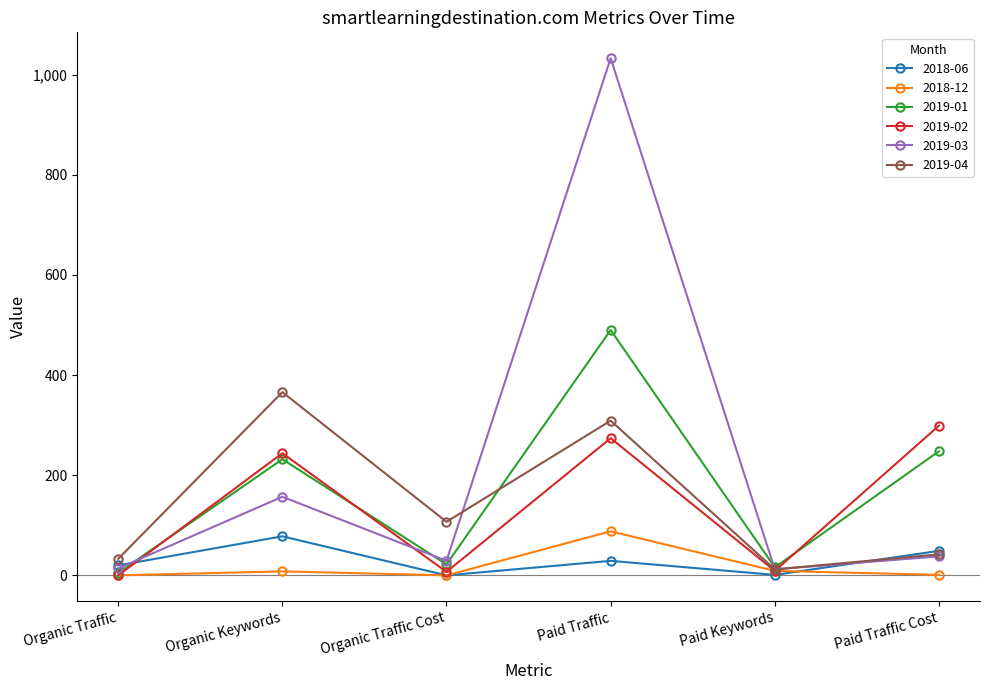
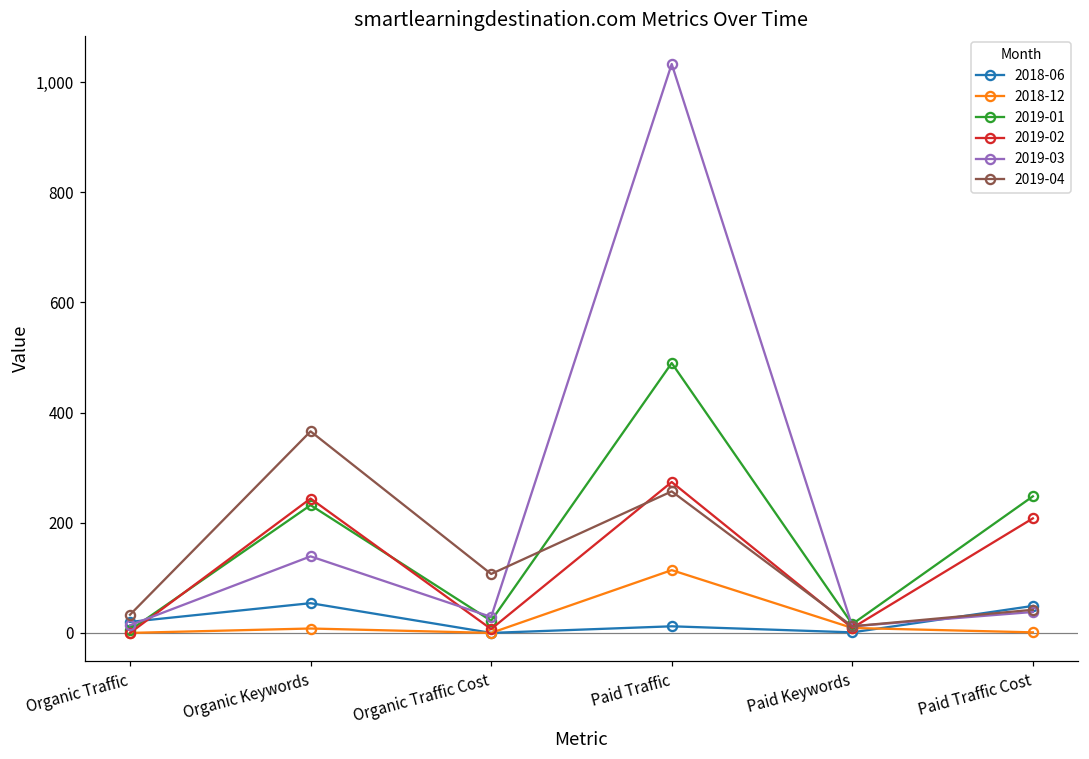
2018-06, Organic Keywords: 80 -> 50
2019-03, Organic Keywords: 160 -> 140
2018-06, Paid Traffic: 30 -> 10
2018-12, Paid Traffic: 90 -> 110
2019-04, Paid Traffic: 310 -> 260
2019-02, Paid Traffic Cost: 300 -> 210
